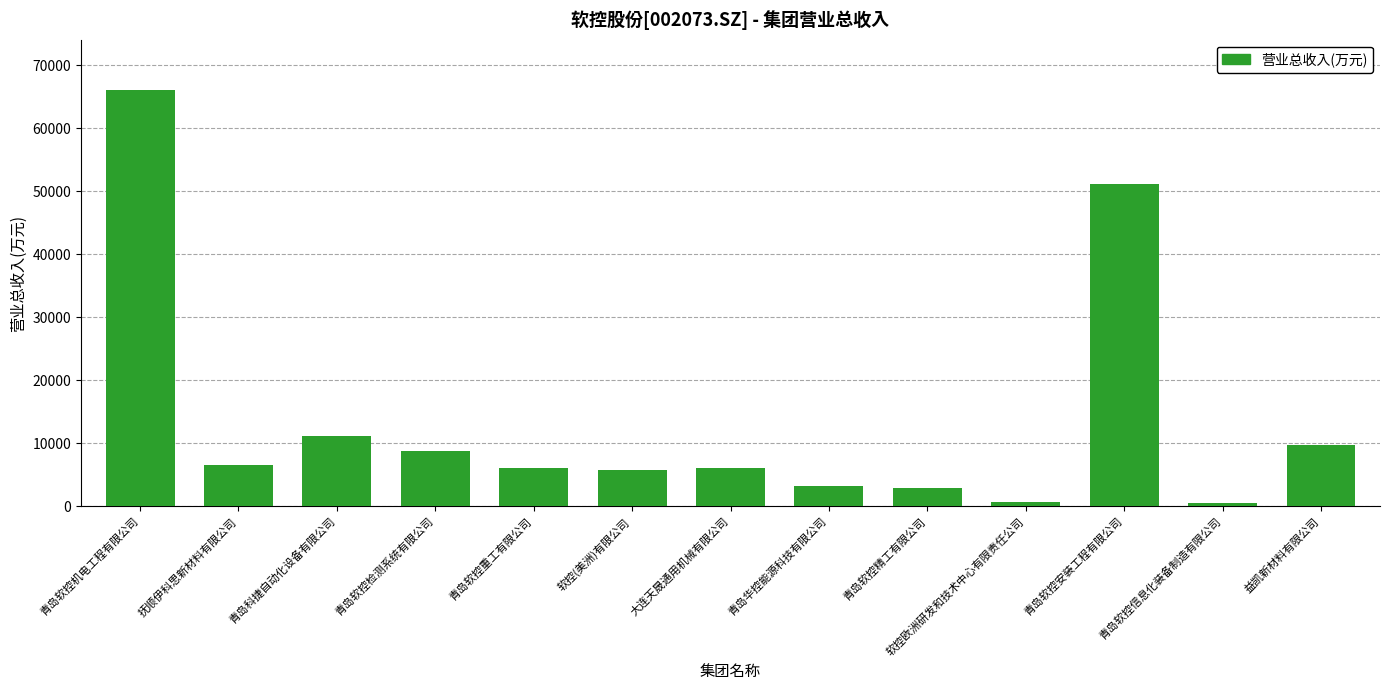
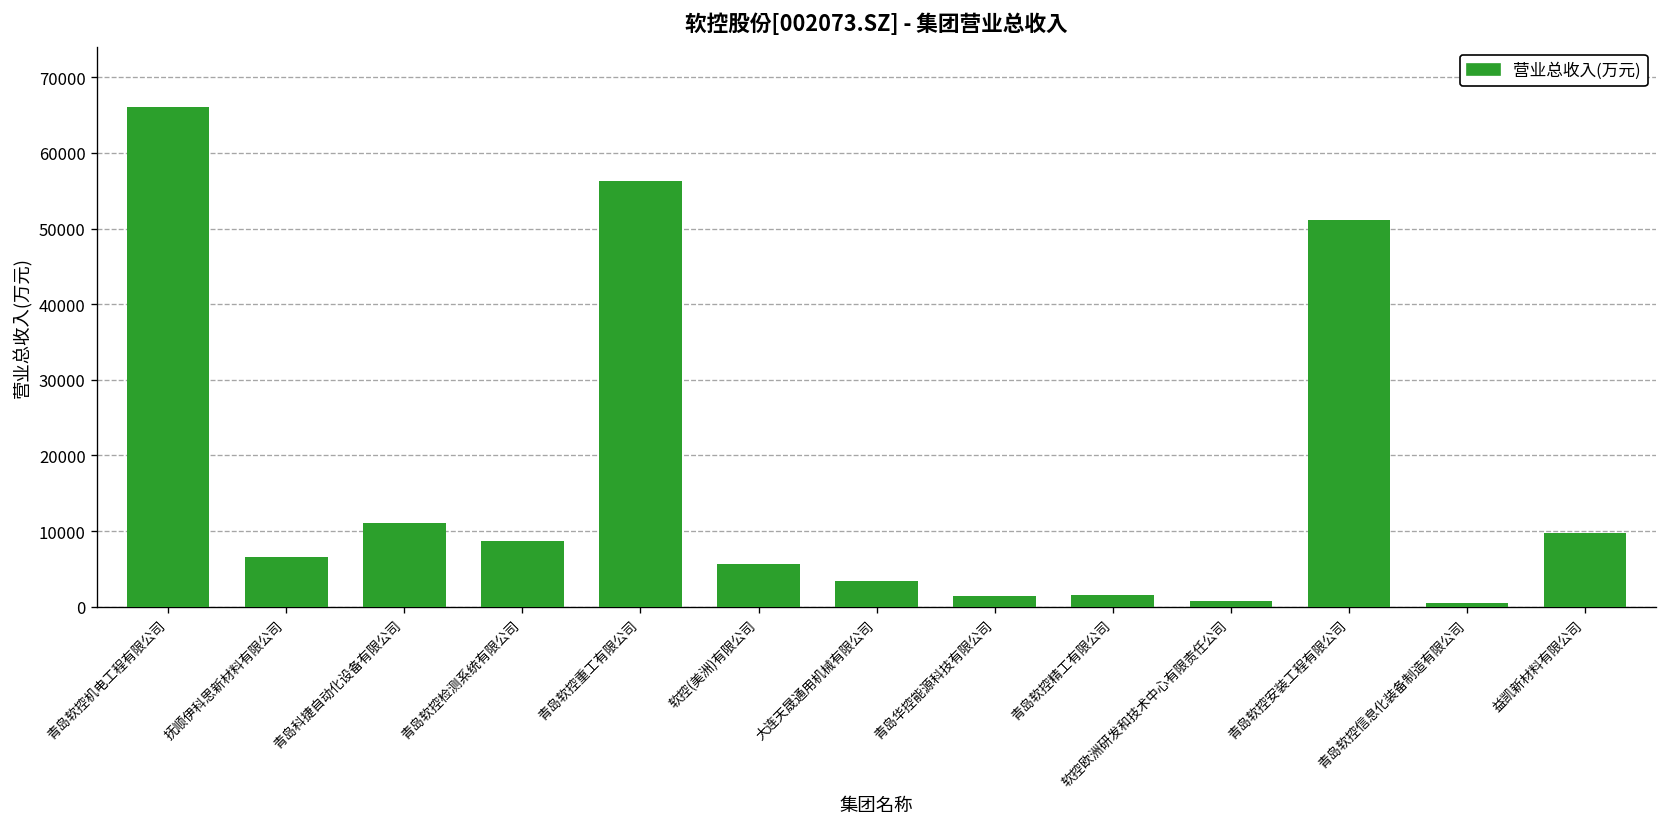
青岛软控重工有限公司: 6000 -> 56000
大连天晟通用机械有限公司: 6000 -> 3000
青岛华控能源科技有限公司: 3000 -> 1000
青岛软控精工有限公司: 3000 -> 2000
